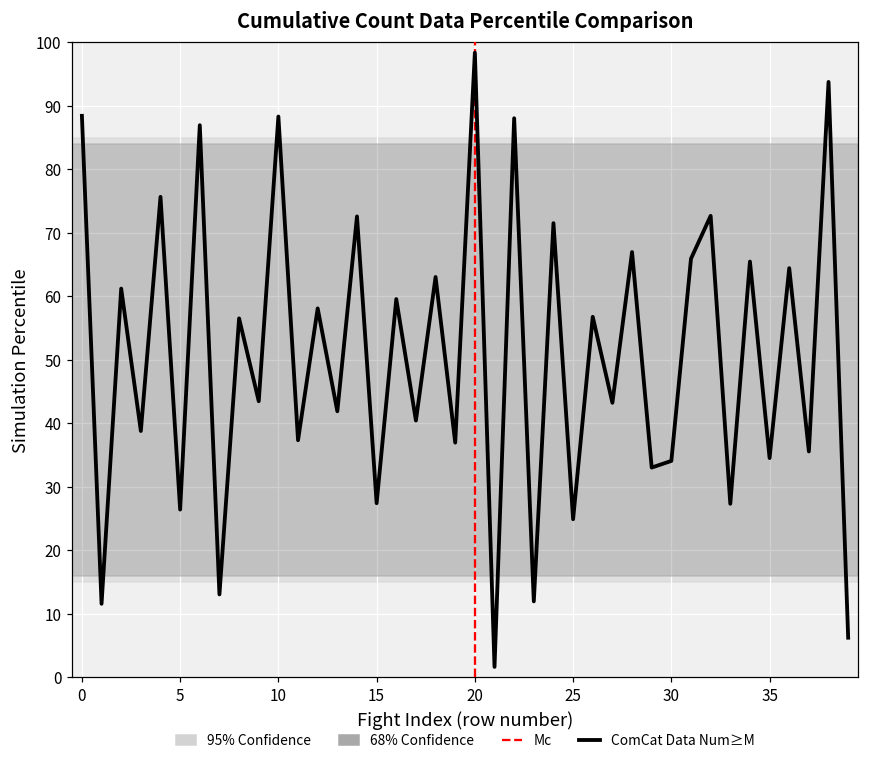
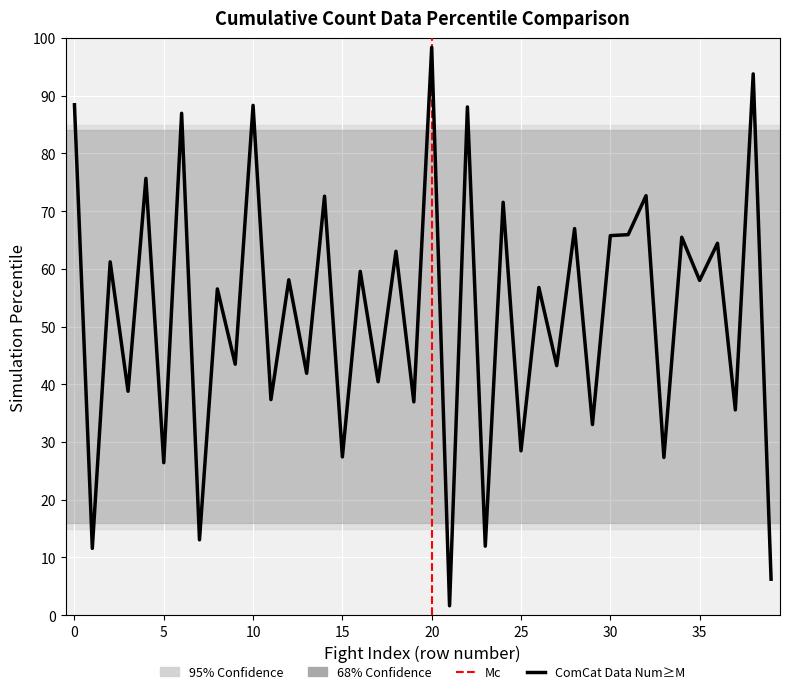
25: 25 -> 28
30: 34 -> 66
35: 35 -> 58
